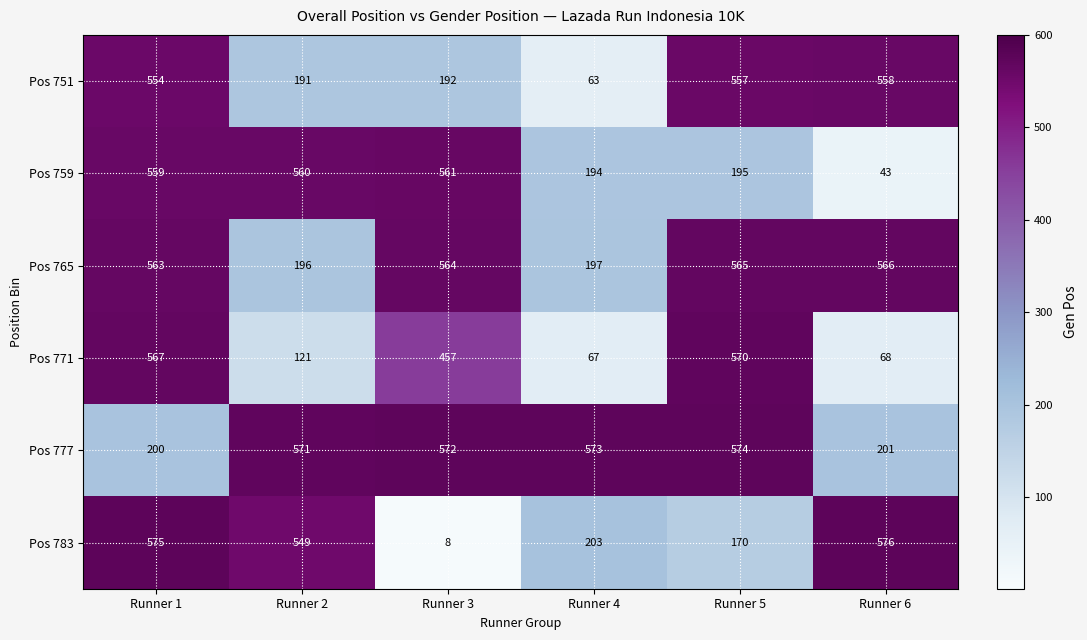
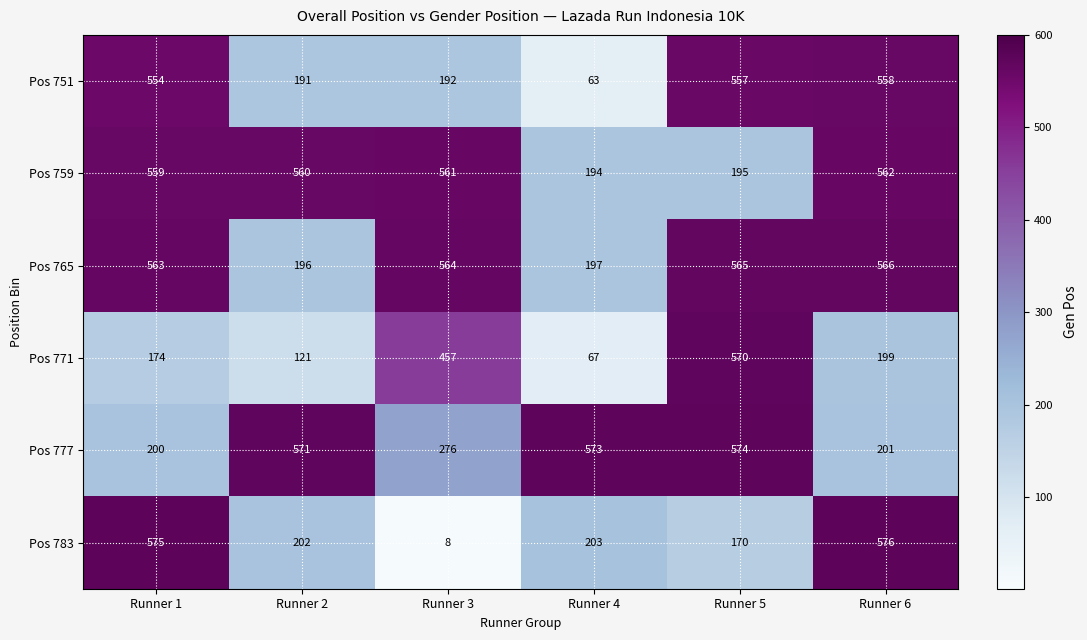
Pos 759, Runner 6: 43 -> 562
Pos 771, Runner 1: 567 -> 174
Pos 771, Runner 6: 68 -> 199
Pos 777, Runner 3: 572 -> 276
Pos 783, Runner 2: 549 -> 202
